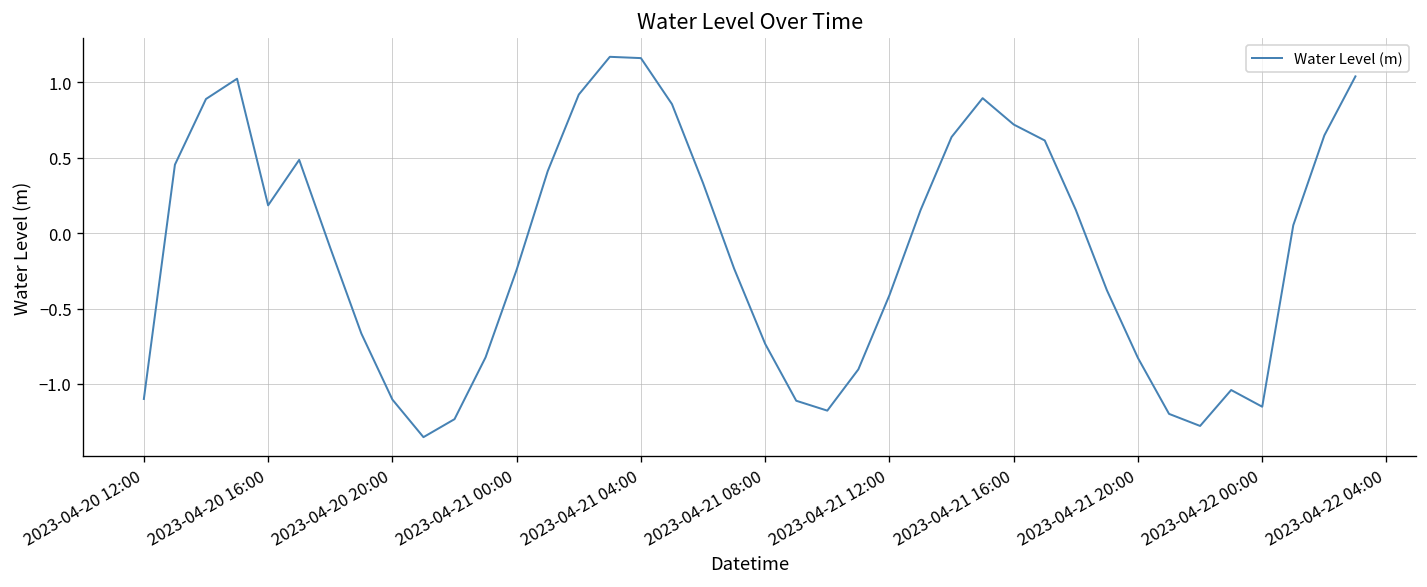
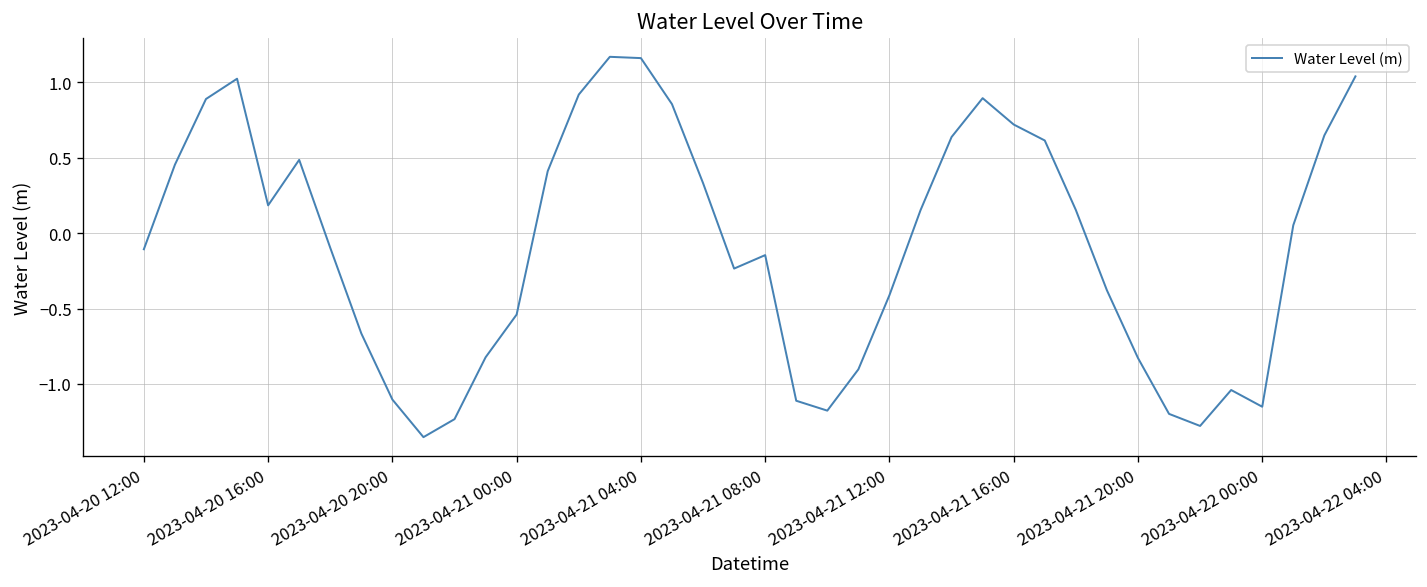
2023-04-20 12:00: -1.10 -> -0.11
2023-04-21 00:00: -0.24 -> -0.54
2023-04-21 08:00: -0.73 -> -0.15
